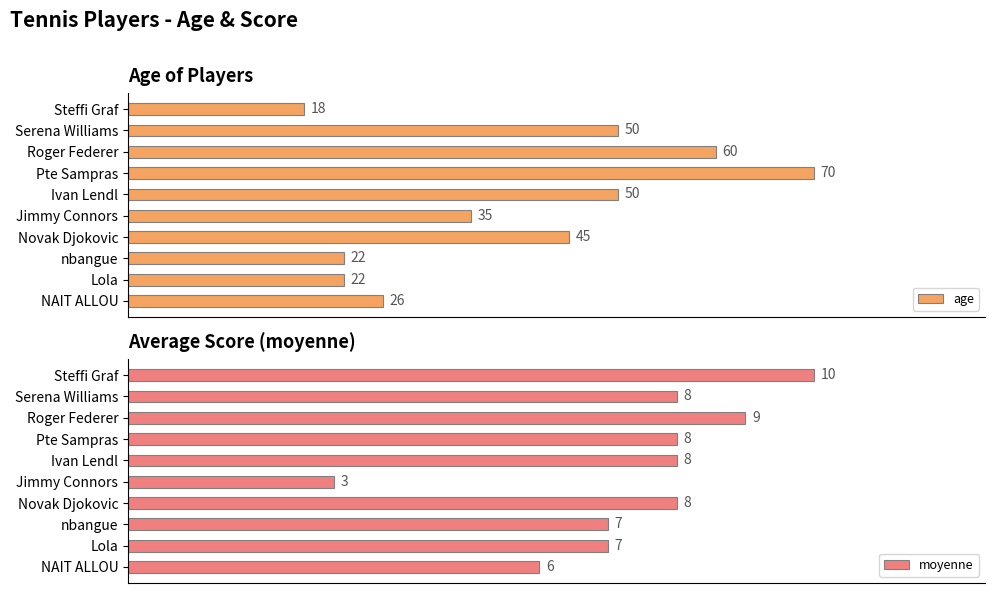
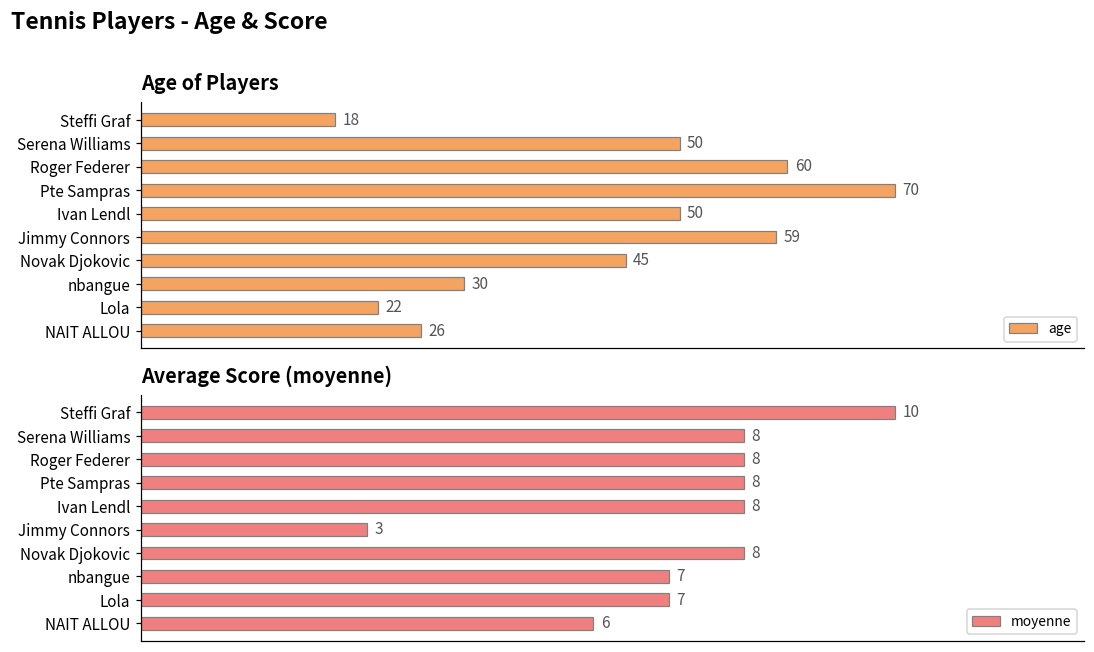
Age of Players, Jimmy Connors: 35 -> 59
Age of Players, nbangue: 22 -> 30
Average Score (moyenne), Roger Federer: 9 -> 8
